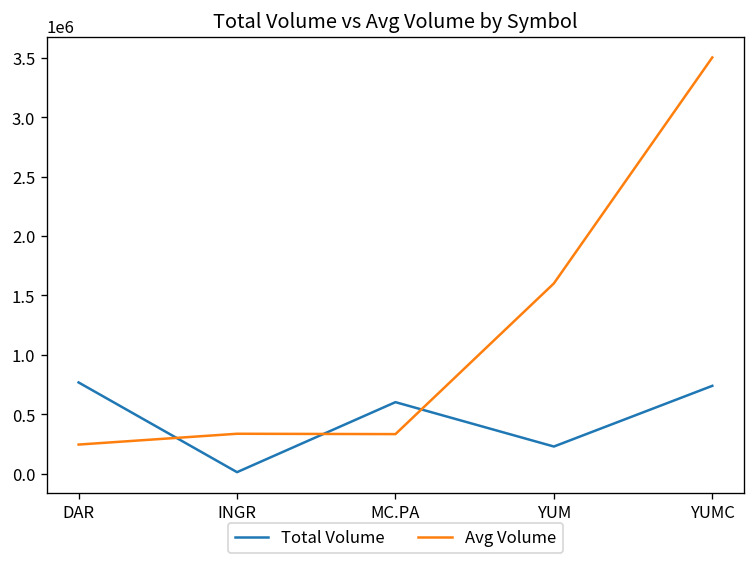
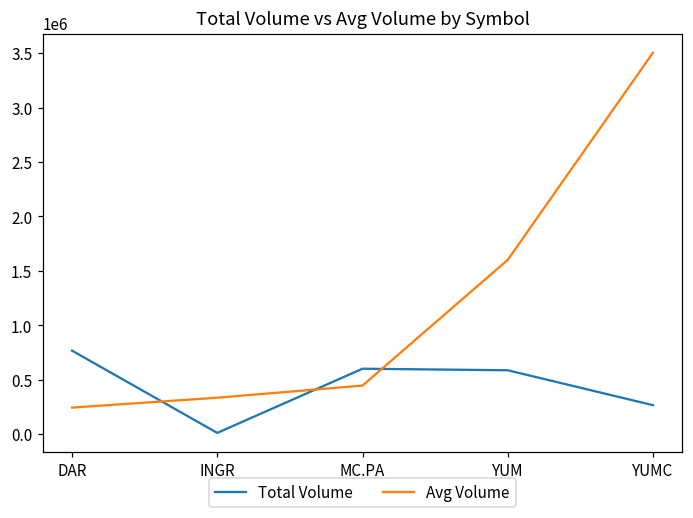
Avg Volume, MC.PA: 300000 -> 400000
Total Volume, YUM: 200000 -> 600000
Total Volume, YUMC: 700000 -> 300000
